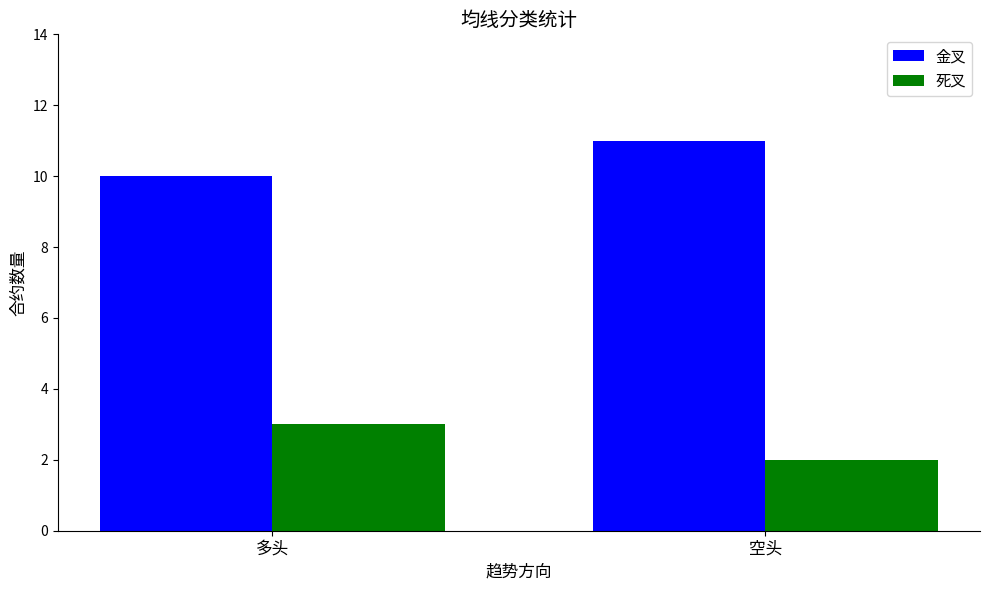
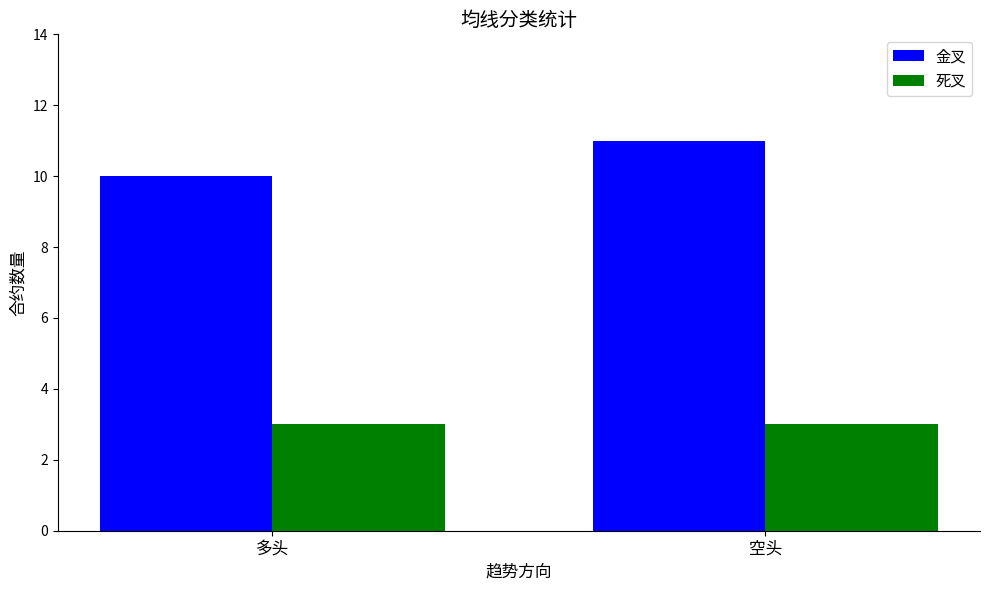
死叉, 空头: 2 -> 3
